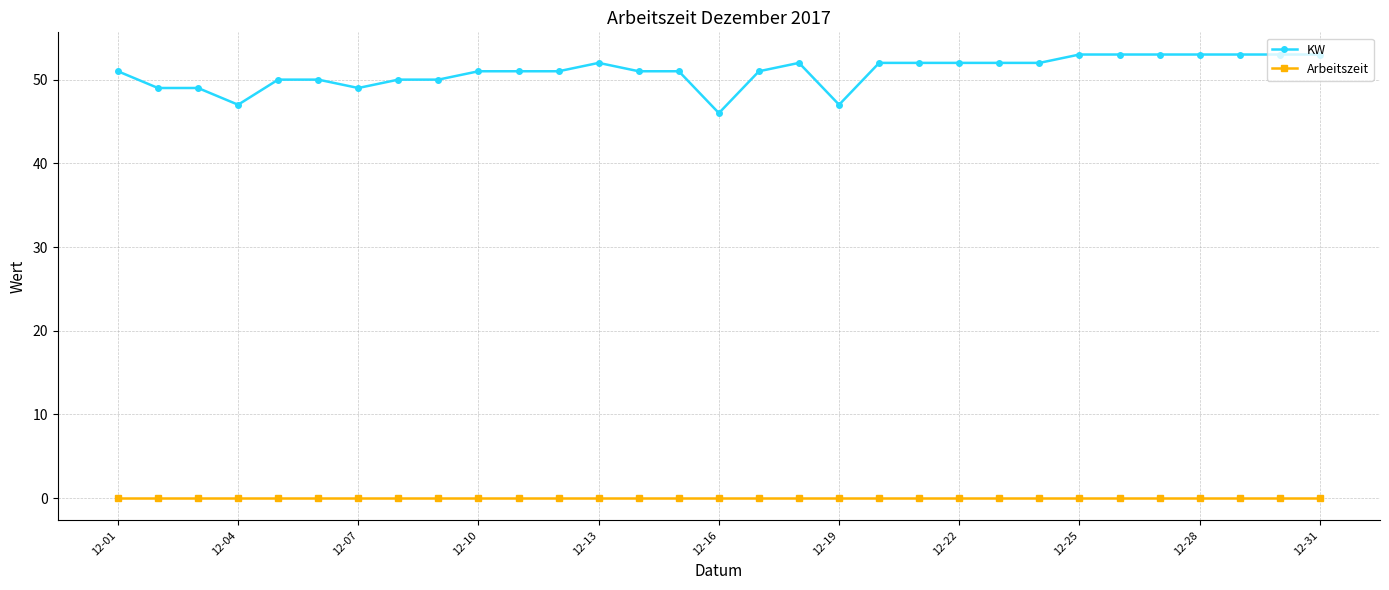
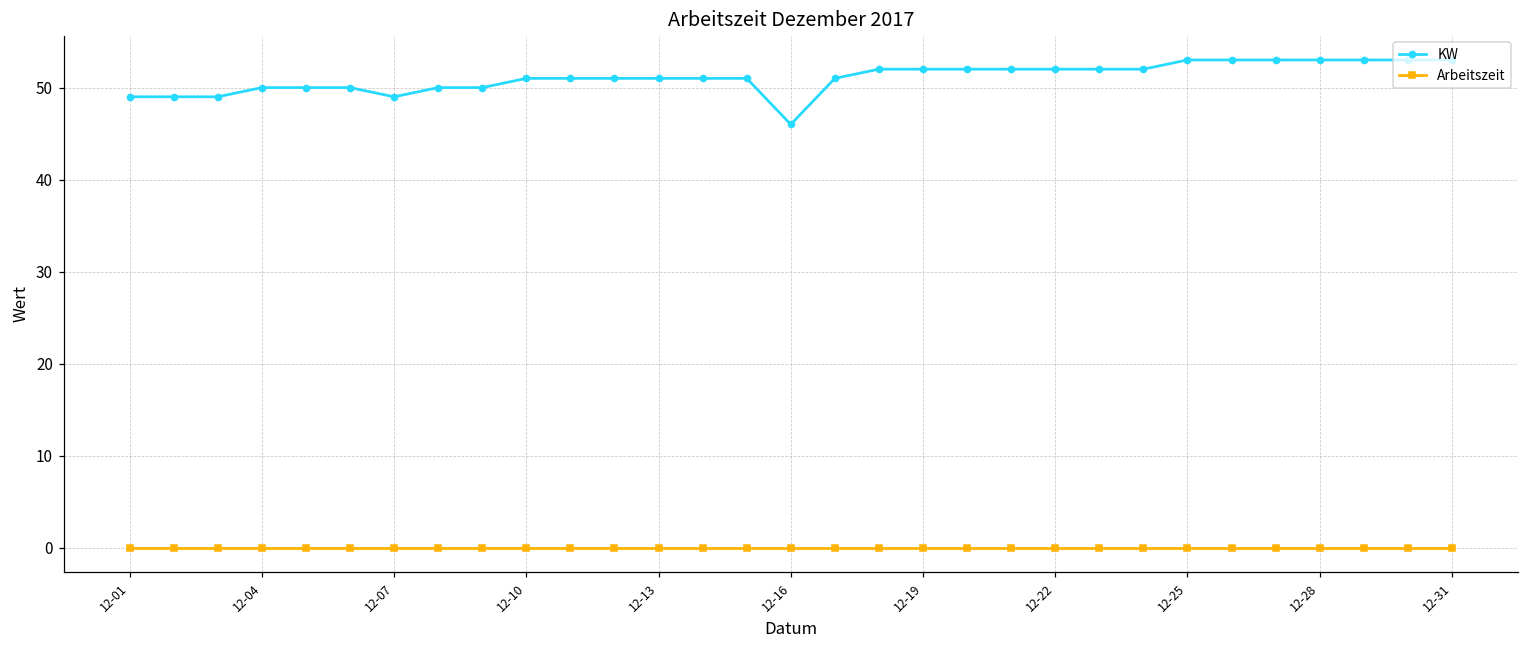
KW, 12-01: 51 -> 49
KW, 12-04: 47 -> 50
KW, 12-13: 52 -> 51
KW, 12-19: 47 -> 52
